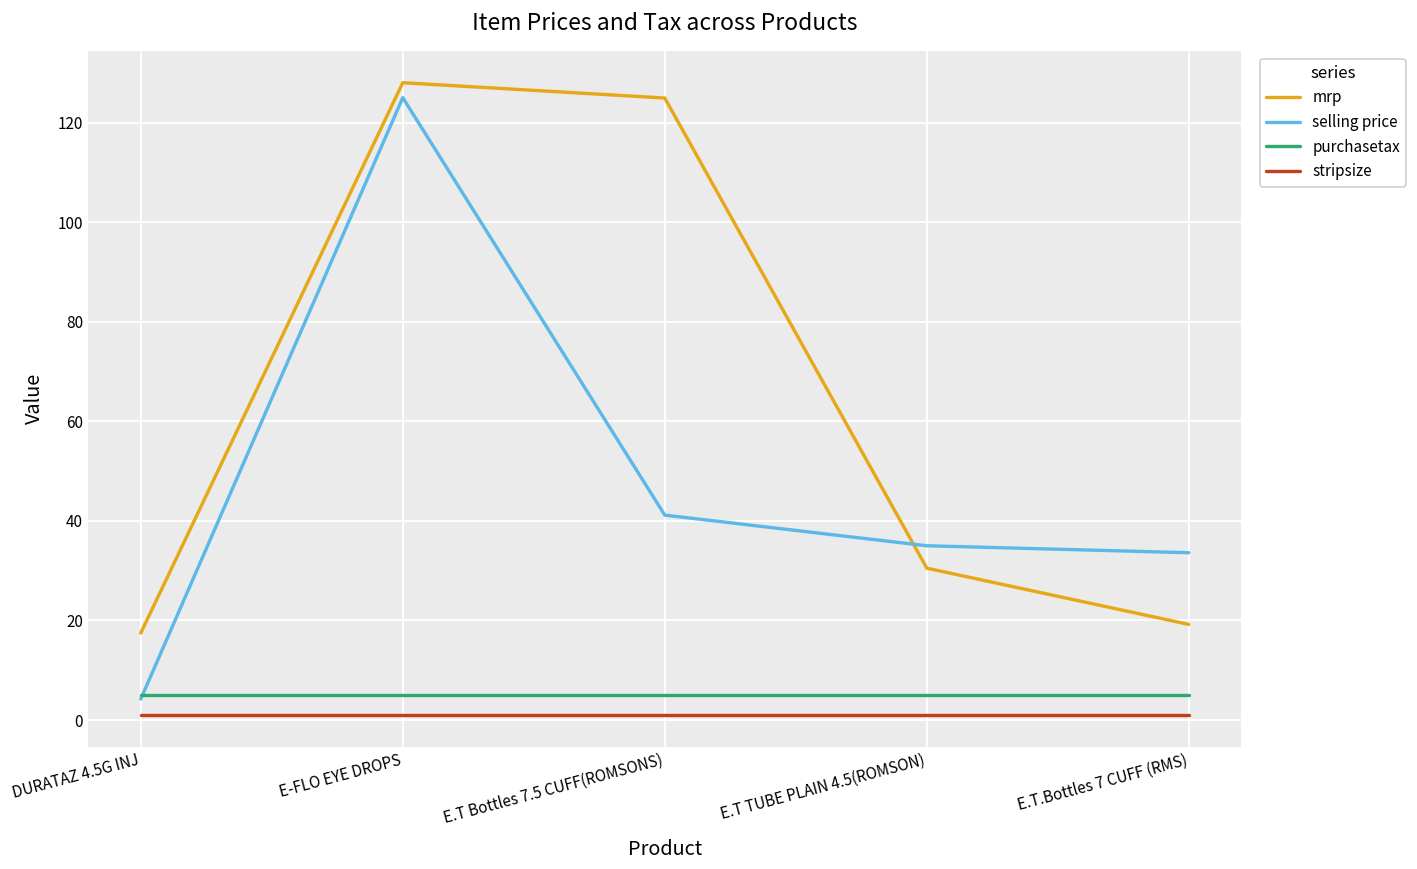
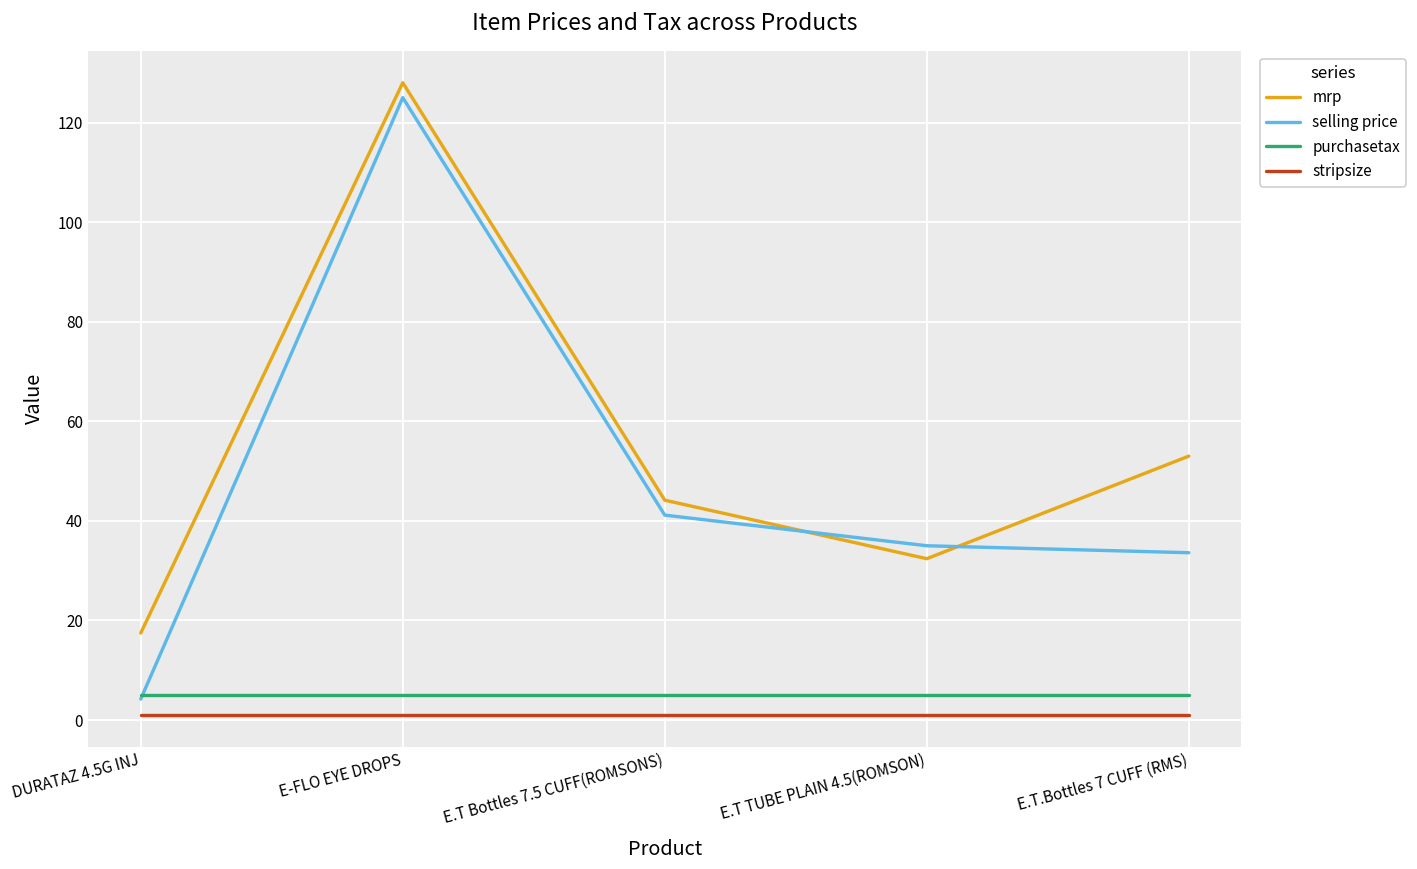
mrp, E.T Bottles 7.5 CUFF(ROMSONS): 125 -> 44
mrp, E.T TUBE PLAIN 4.5(ROMSON): 31 -> 32
mrp, E.T.Bottles 7 CUFF (RMS): 19 -> 53
